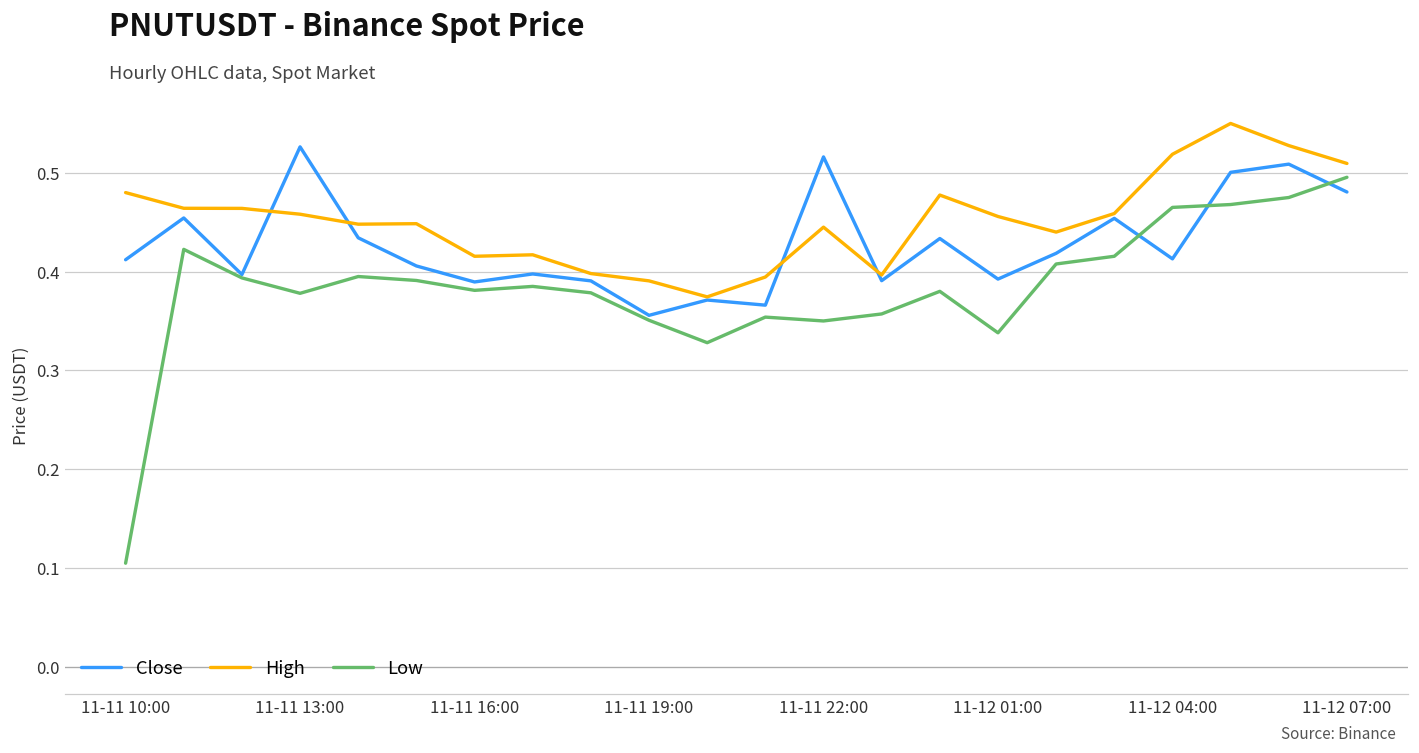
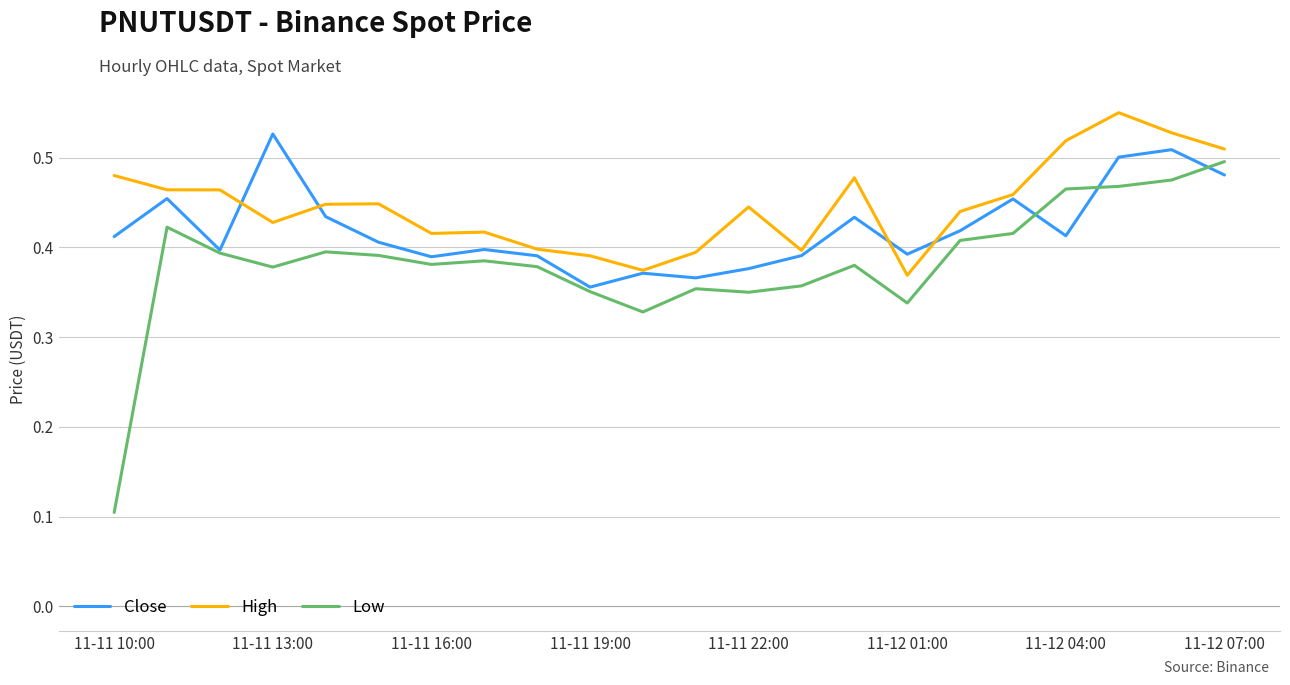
High, 11-11 13:00: 0.46 -> 0.43
Close, 11-11 22:00: 0.52 -> 0.38
High, 11-12 01:00: 0.46 -> 0.37
